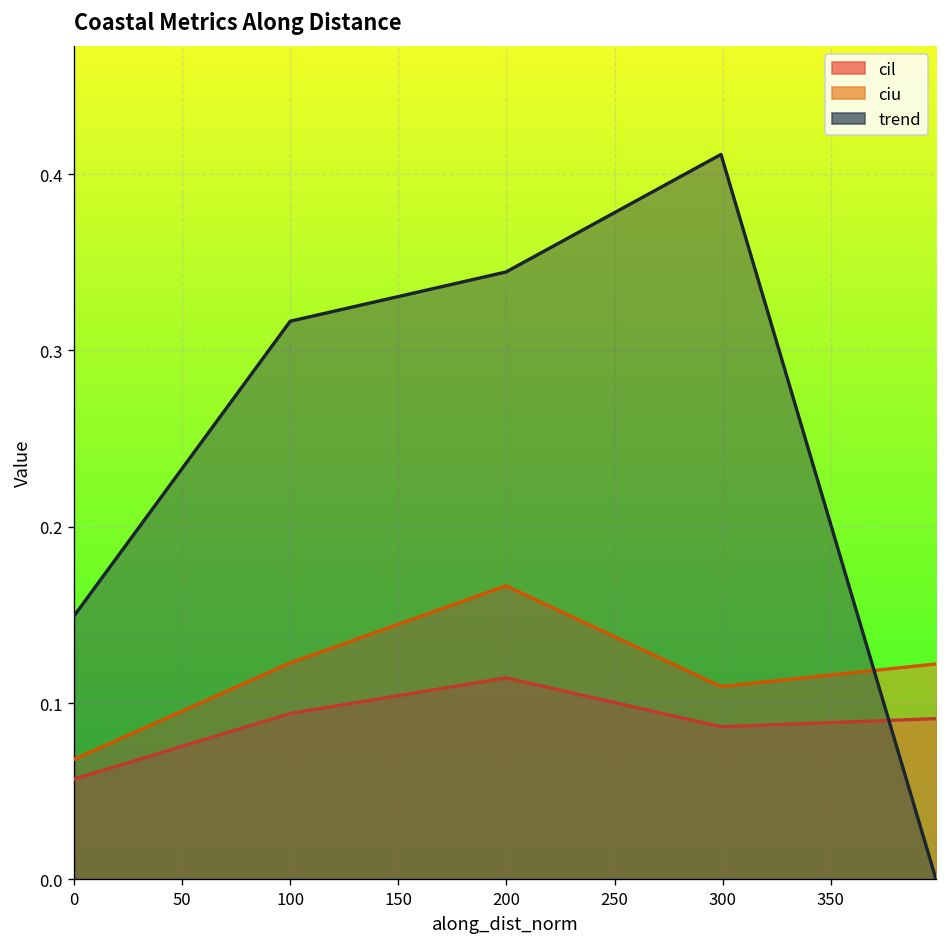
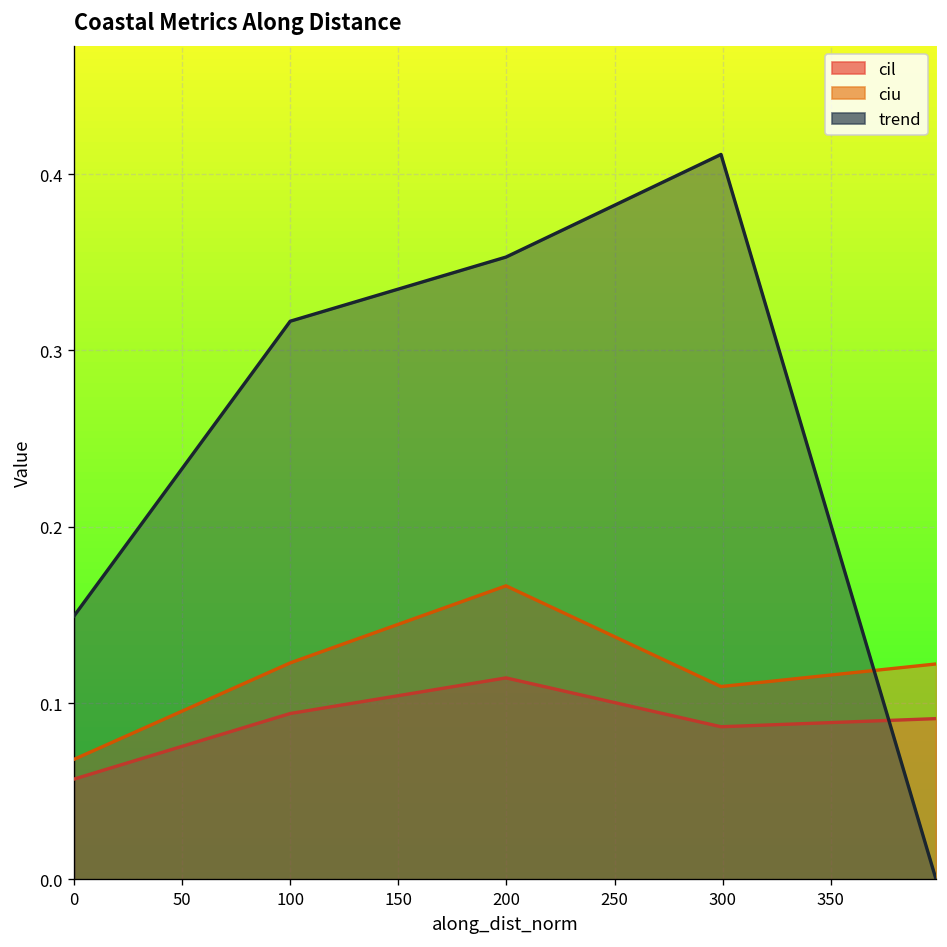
trend, 200: 0.344 -> 0.353
